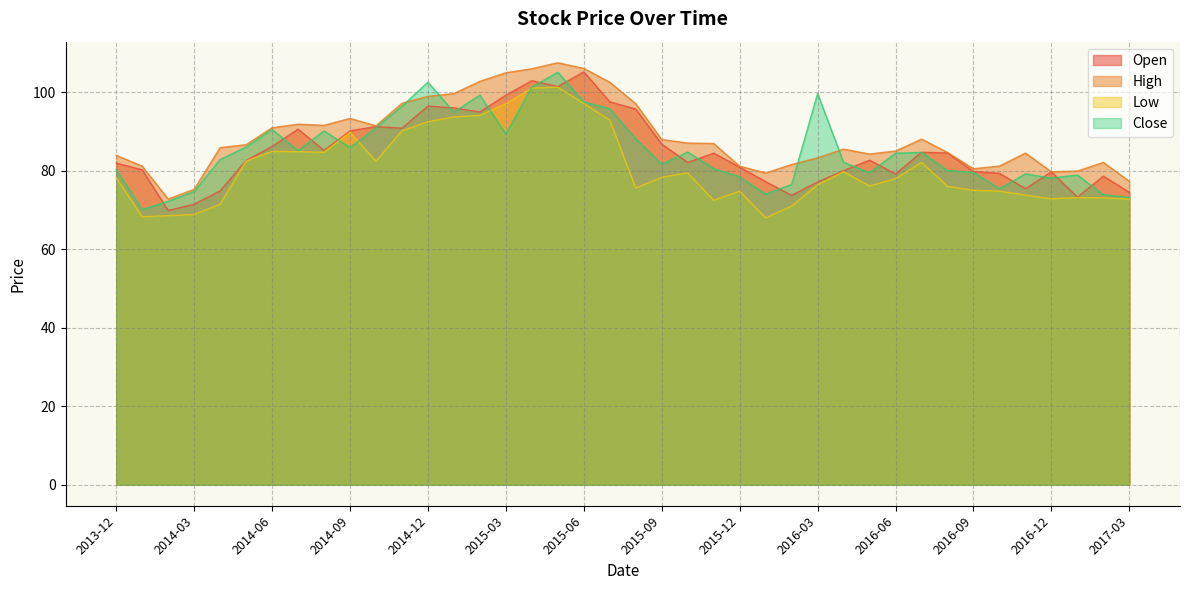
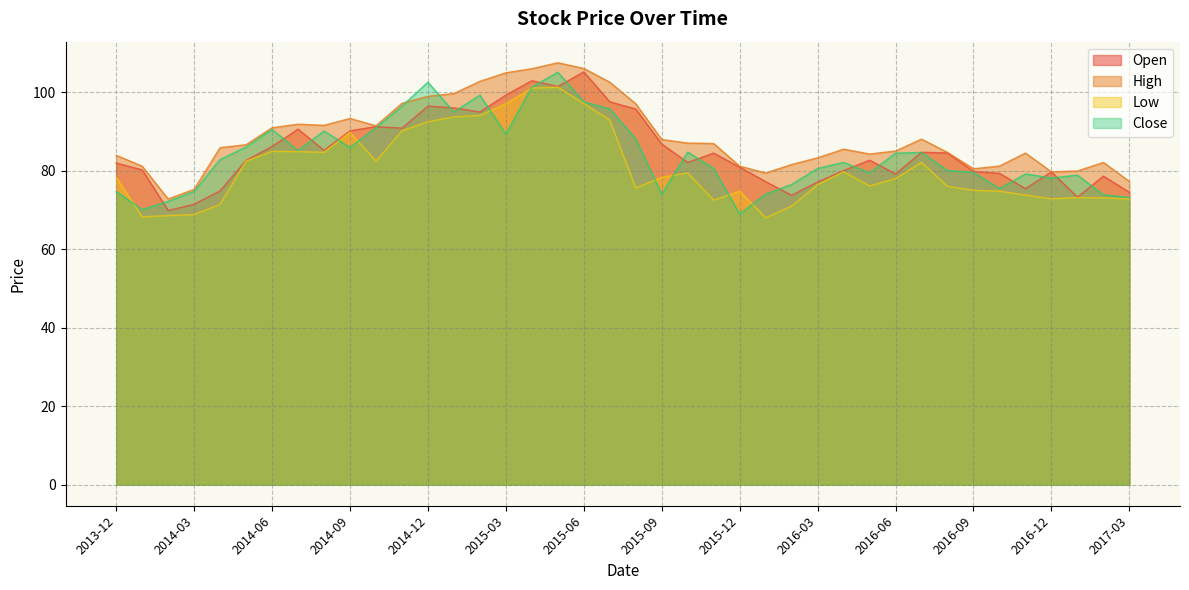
Close, 2013-12: 80 -> 75
Close, 2015-09: 82 -> 74
Close, 2015-12: 78 -> 69
Close, 2016-03: 100 -> 81
